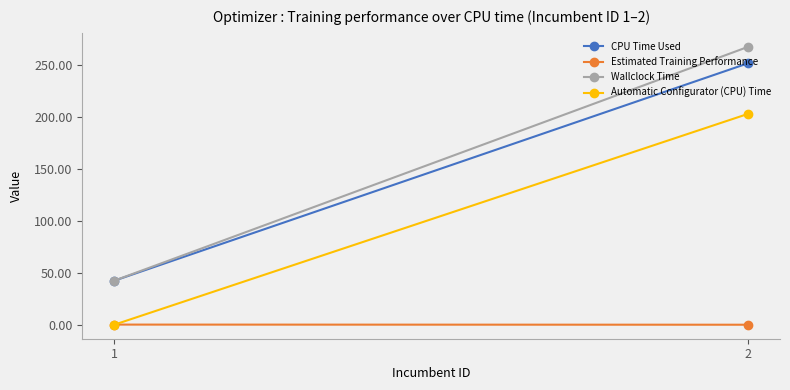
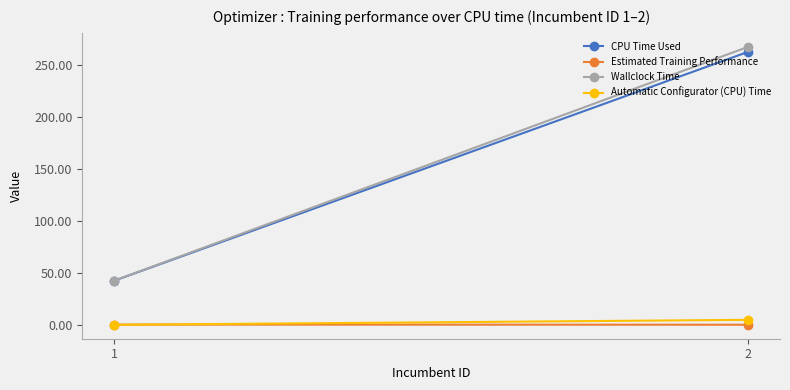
CPU Time Used, 2: 252 -> 263
Automatic Configurator (CPU) Time, 2: 203 -> 5
